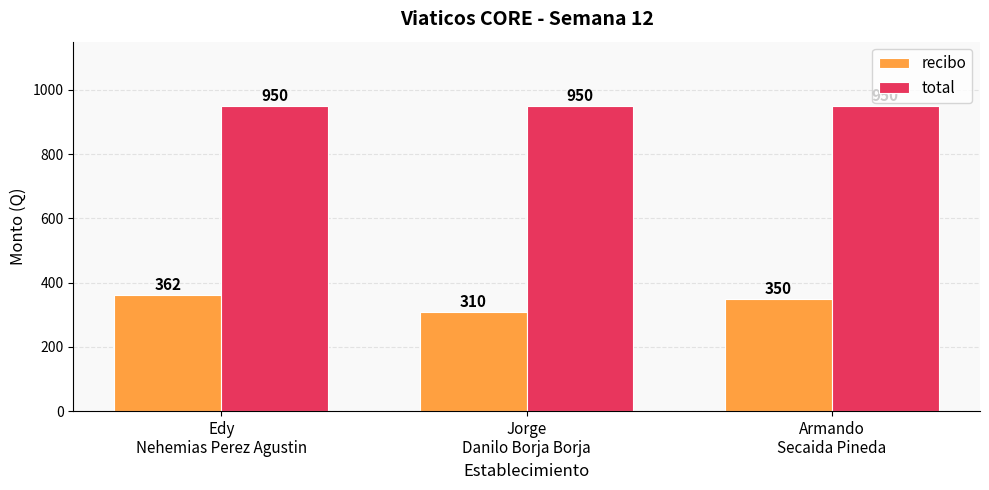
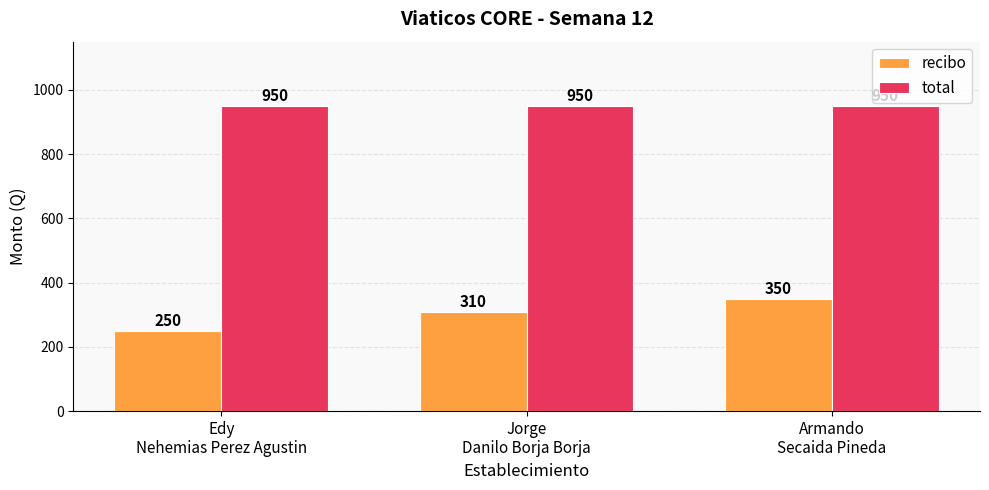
recibo, Edy Nehemias Perez Agustin: 362 -> 250
